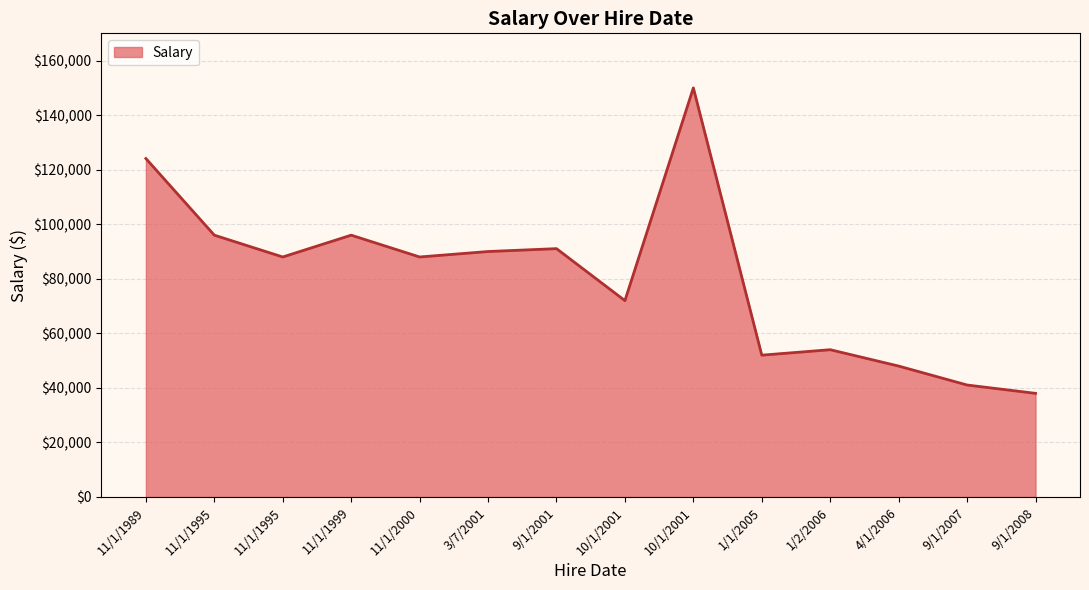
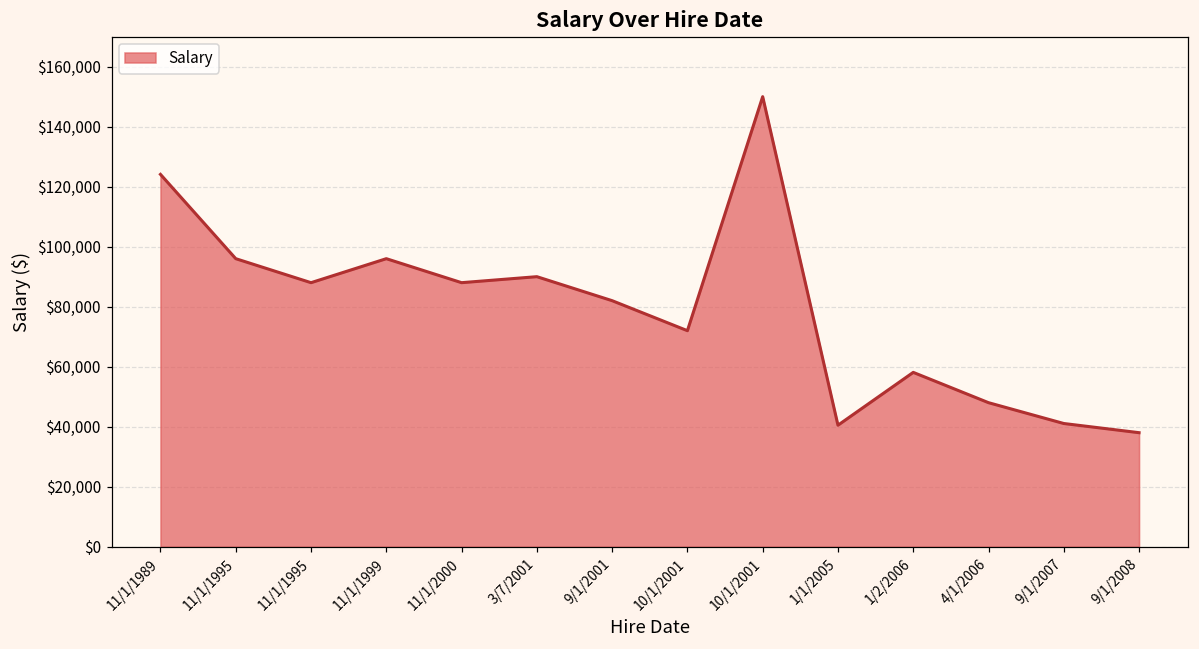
9/1/2001: $91,000 -> $82,000
1/1/2005: $52,000 -> $40,000
1/2/2006: $54,000 -> $58,000
